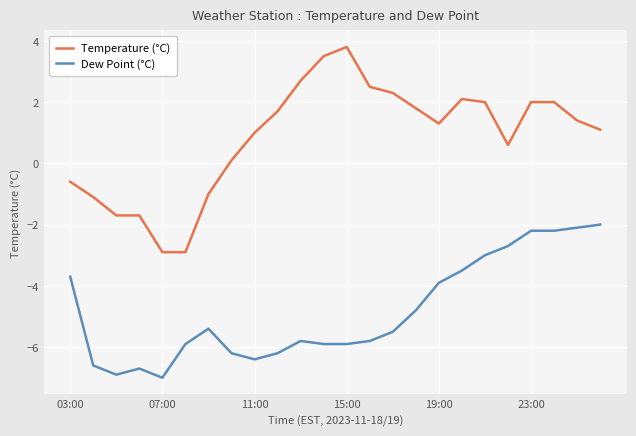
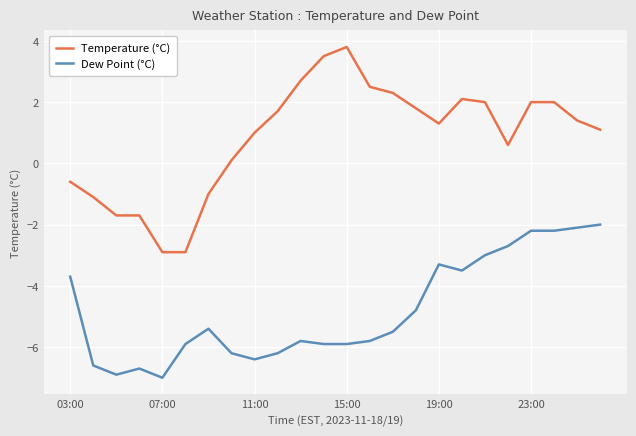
Dew Point (°C), 19:00: -3.9 -> -3.3
